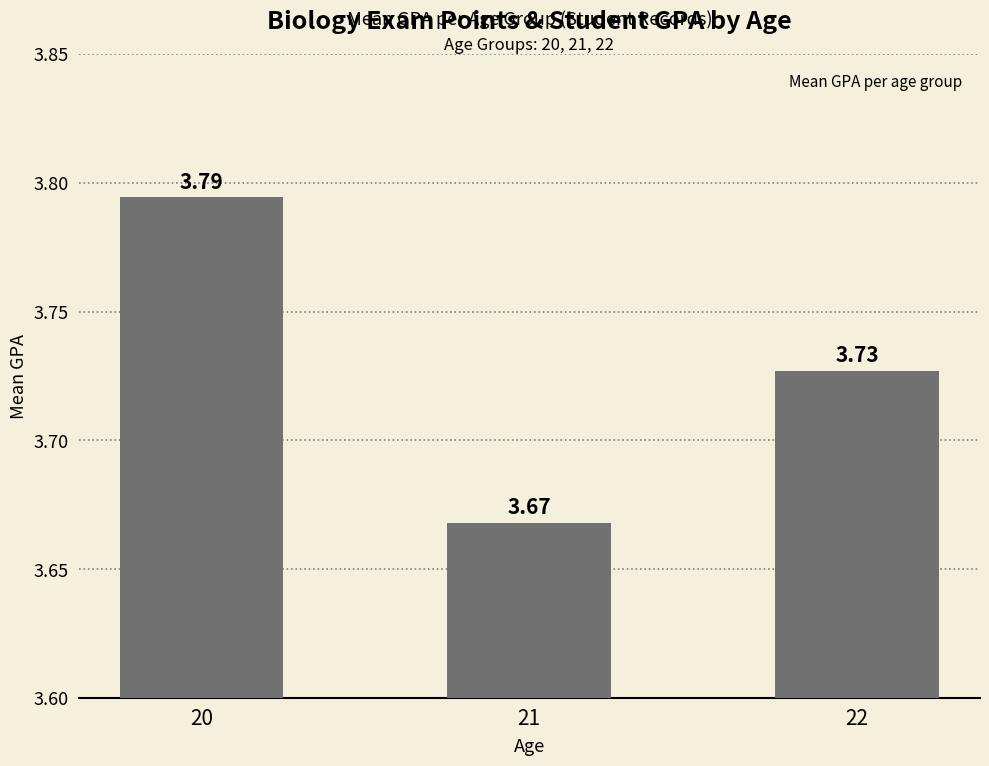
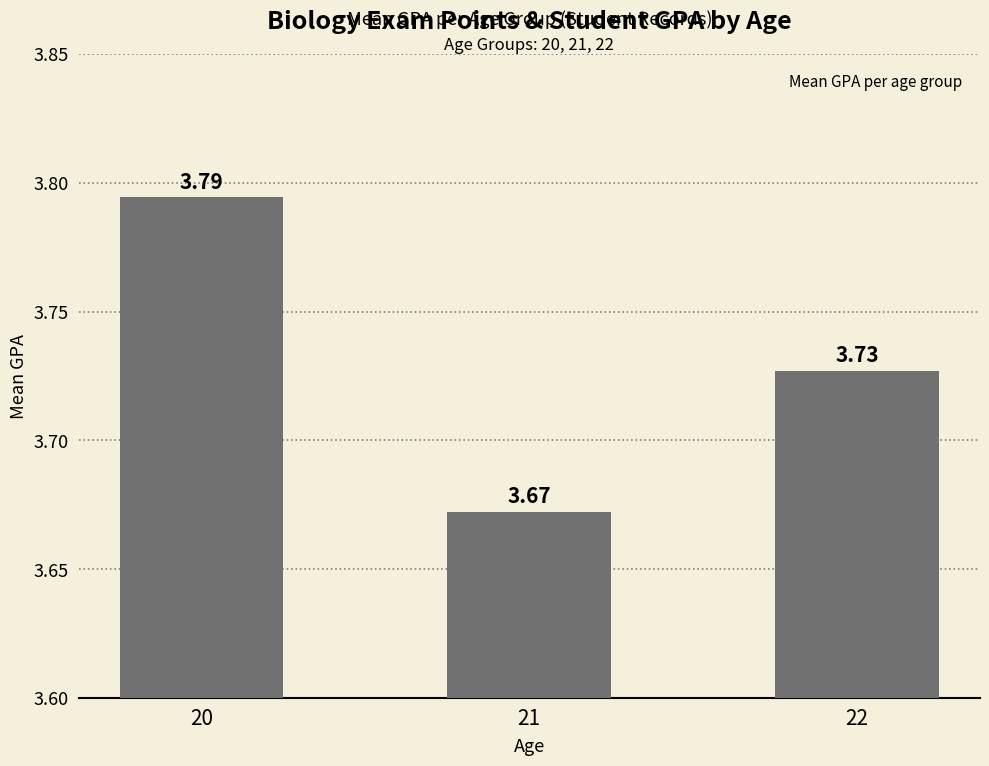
21: 3.668 -> 3.672
